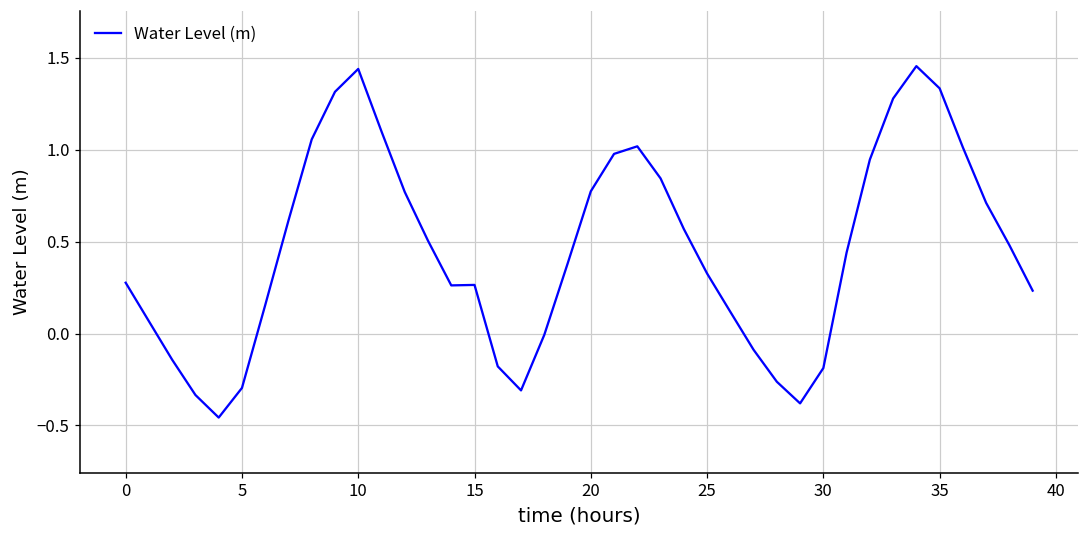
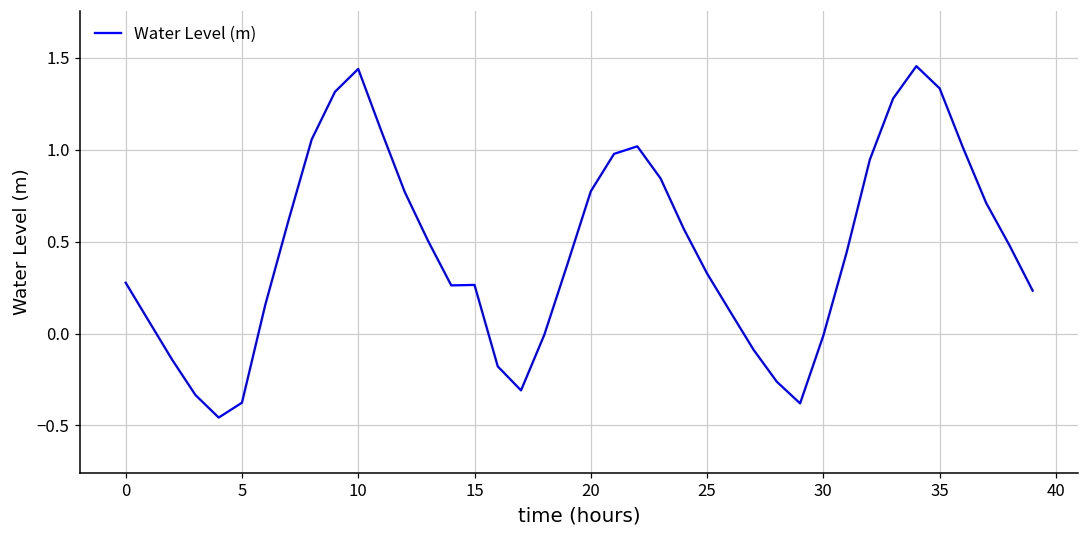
5: -0.30 -> -0.38
30: -0.19 -> -0.01
